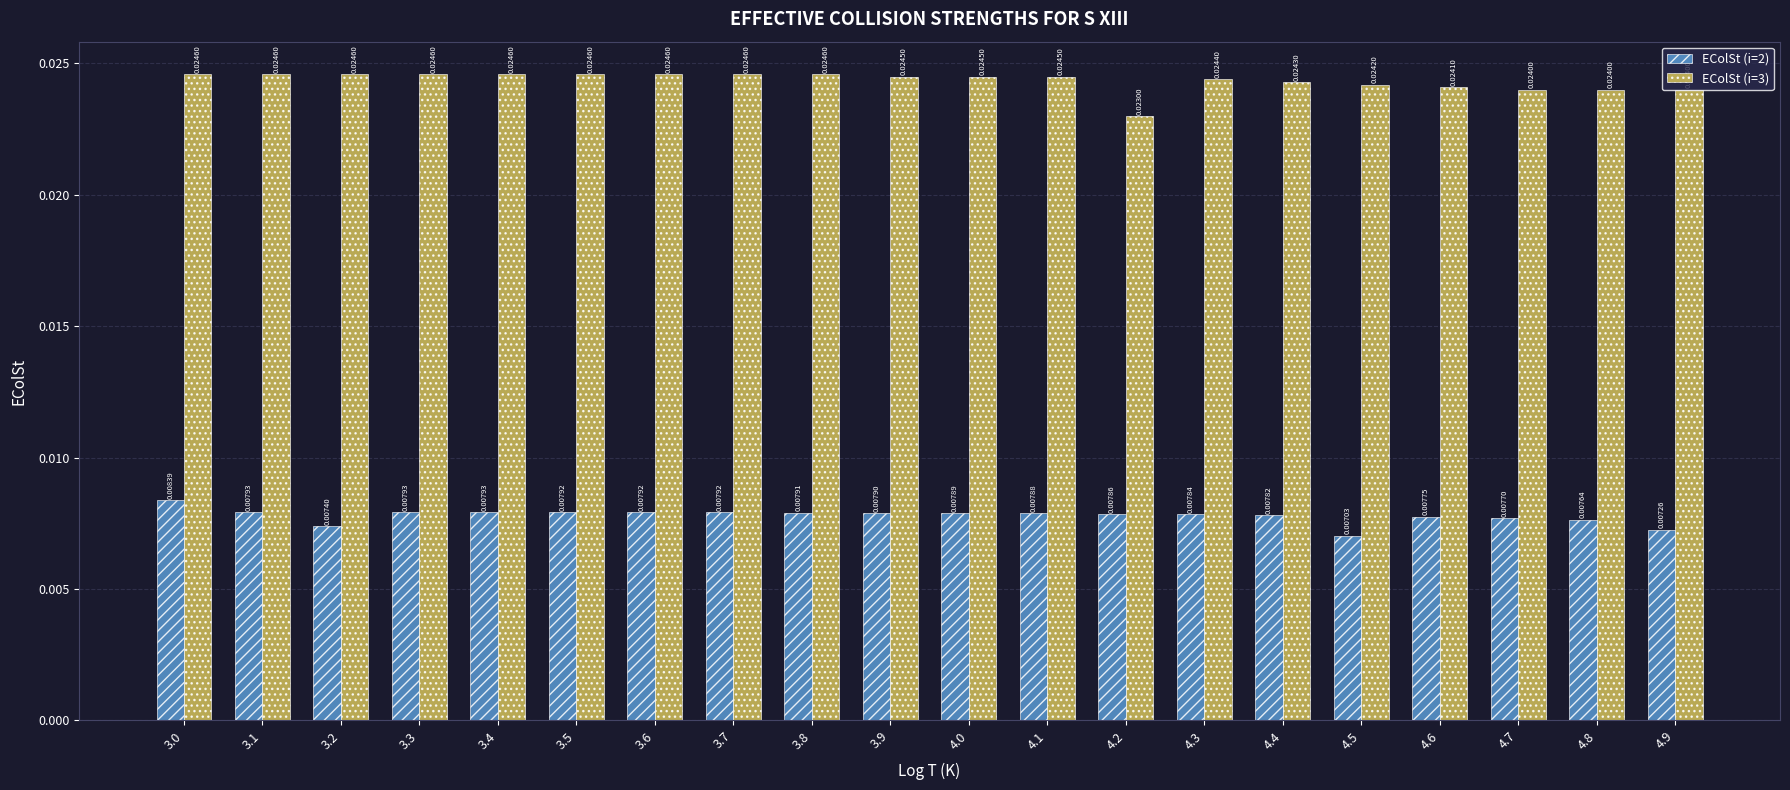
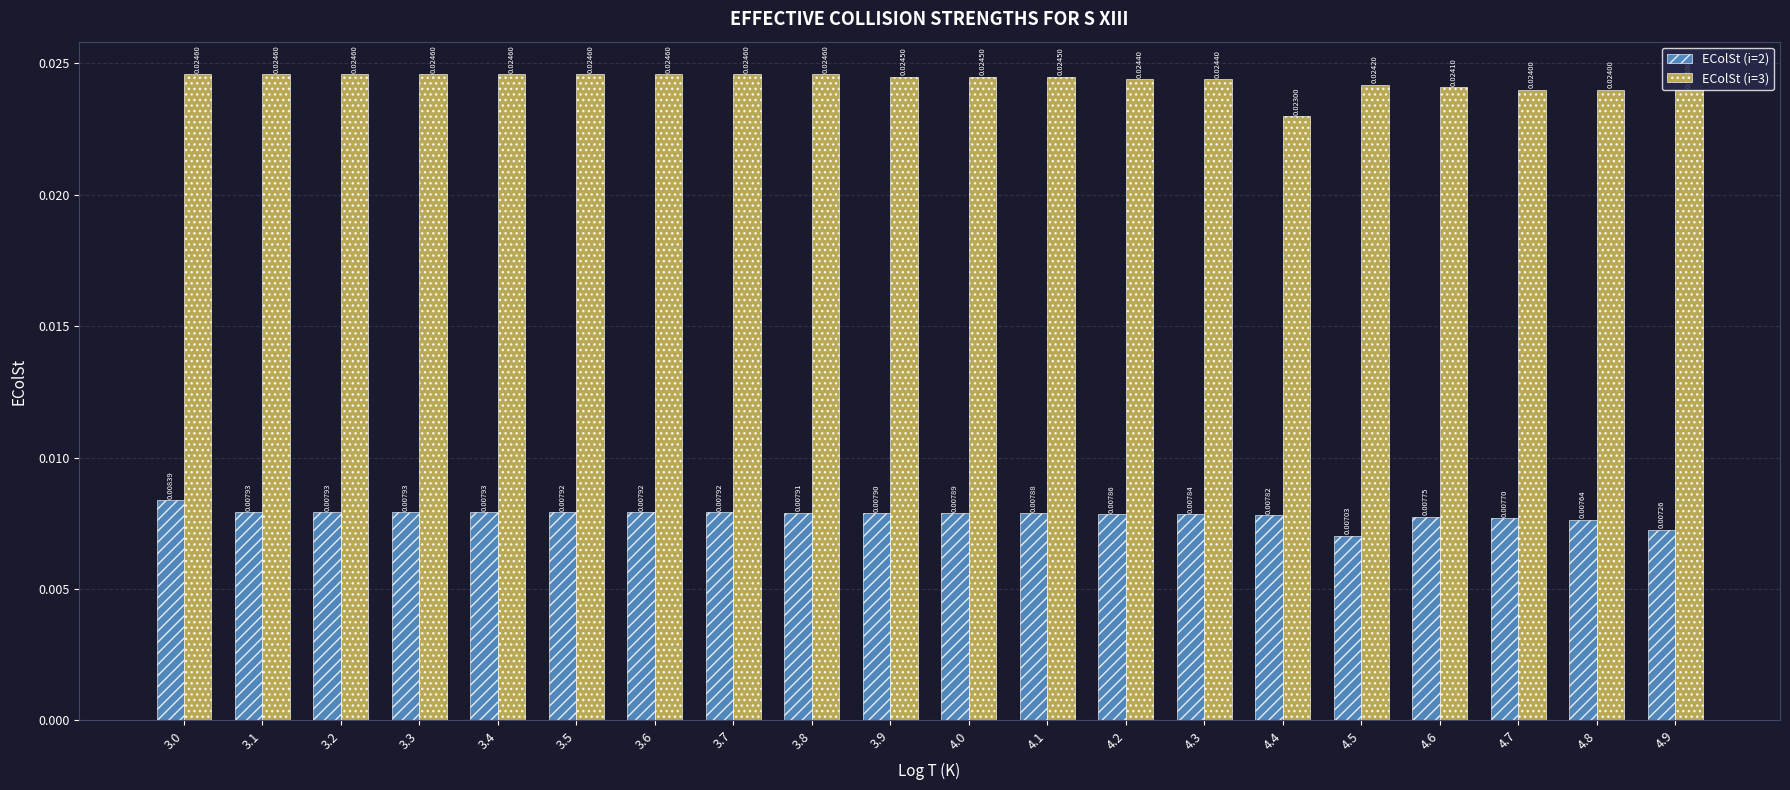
EColSt (i=2), 3.2: 0.00740 -> 0.00793
EColSt (i=3), 4.2: 0.02300 -> 0.02440
EColSt (i=3), 4.4: 0.02430 -> 0.02300
